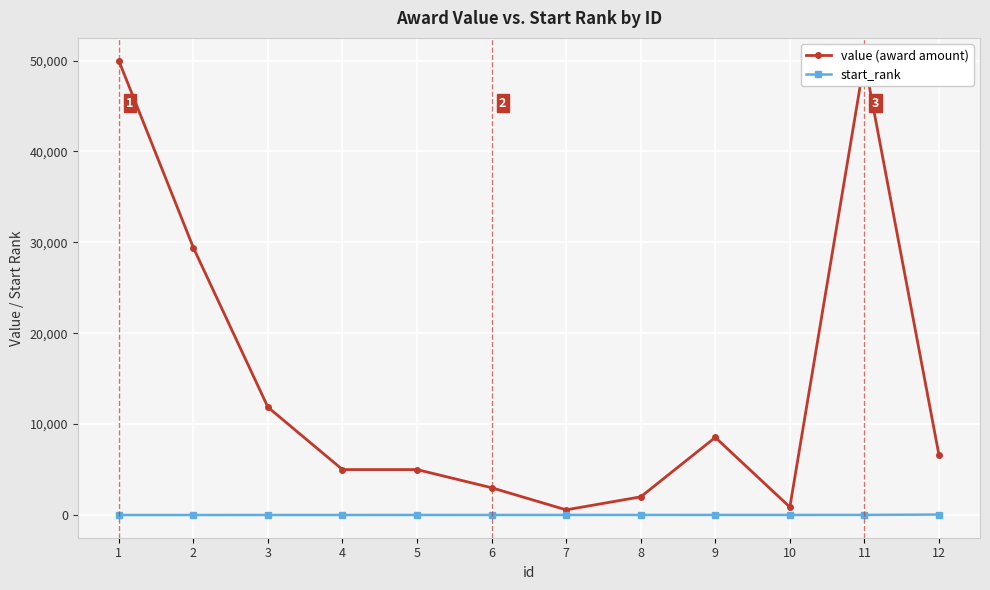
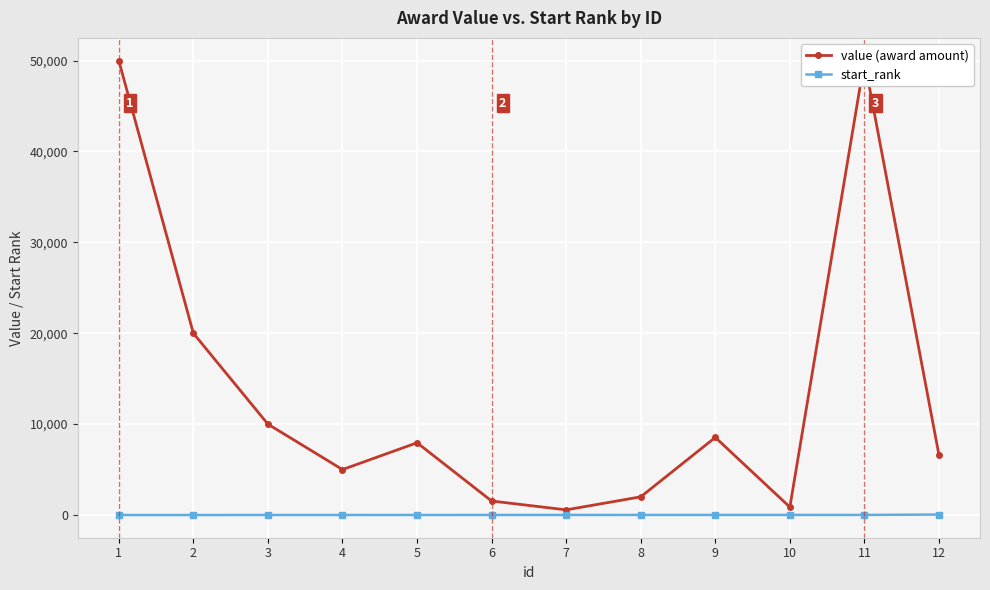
value (award amount), 2: 29,000 -> 20,000
value (award amount), 3: 12,000 -> 10,000
value (award amount), 5: 5,000 -> 8,000
value (award amount), 6: 3,000 -> 2,000
